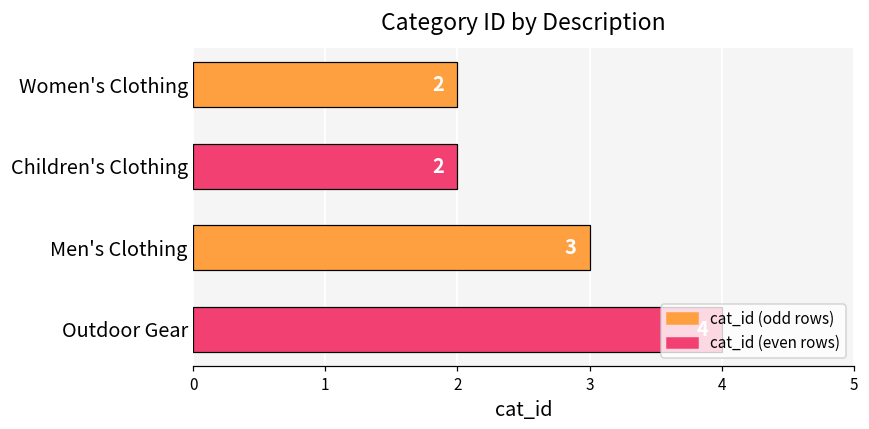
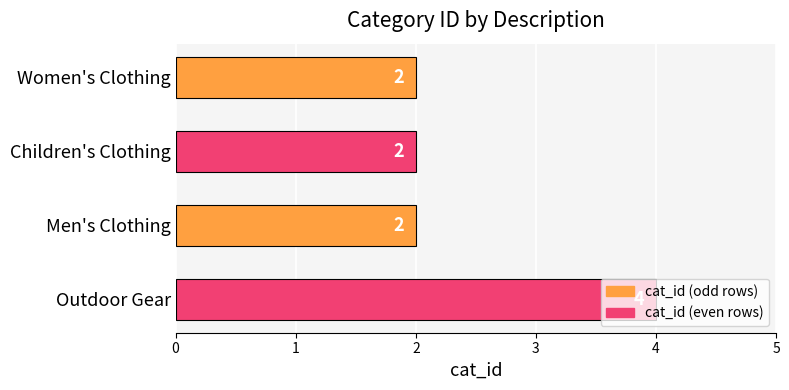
Men's Clothing: 3 -> 2
